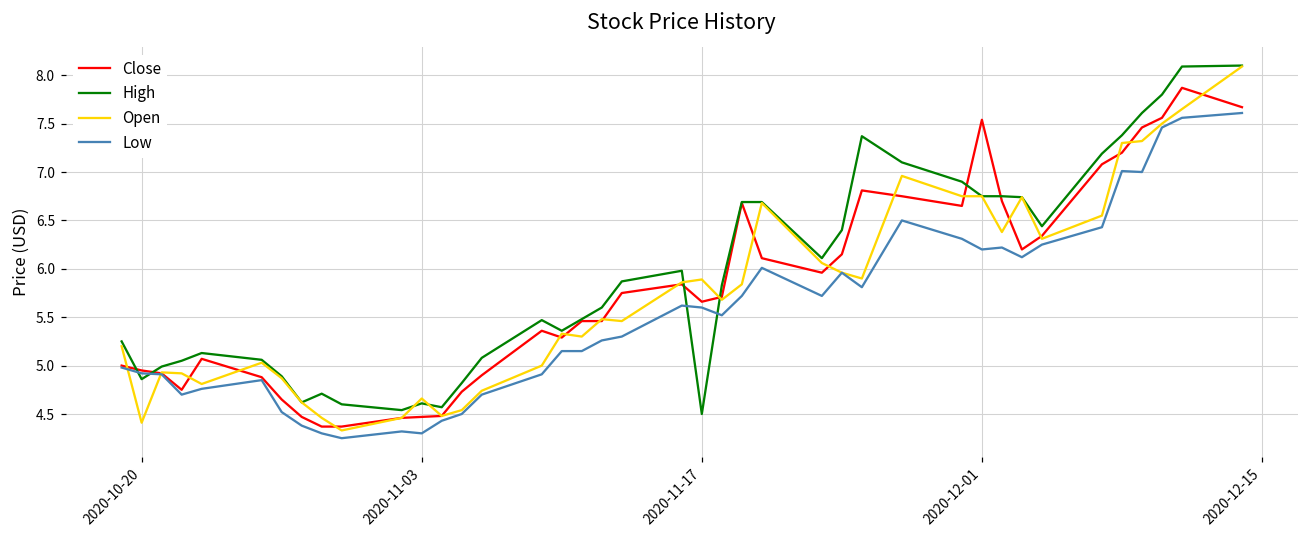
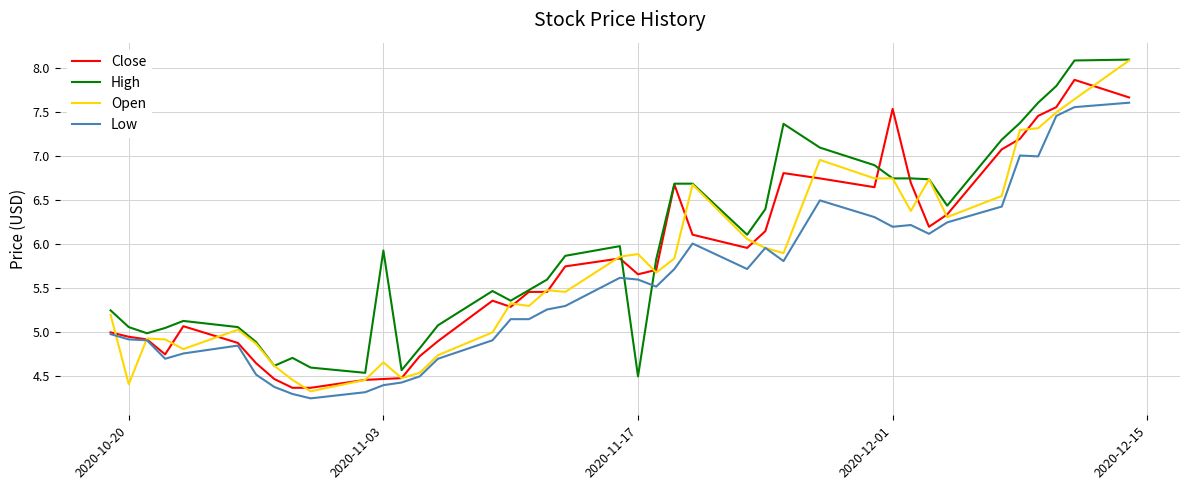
High, 2020-10-20: 4.9 -> 5.1
High, 2020-11-03: 4.6 -> 5.9
Low, 2020-11-03: 4.3 -> 4.4
